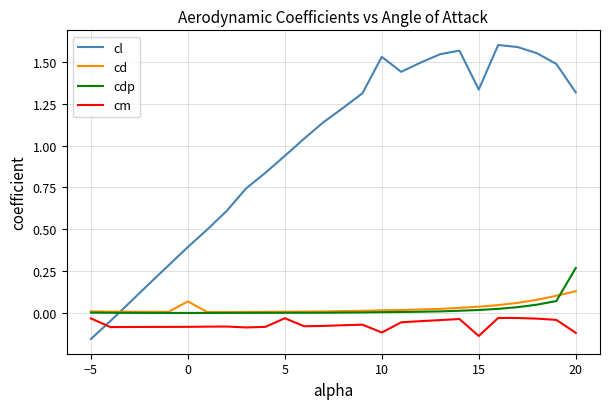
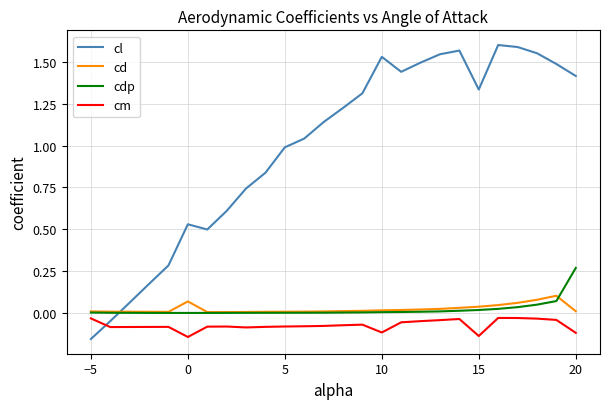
cl, 0: 0.39 -> 0.53
cm, 0: -0.08 -> -0.14
cl, 5: 0.94 -> 0.99
cm, 5: -0.03 -> -0.08
cl, 20: 1.32 -> 1.42
cd, 20: 0.13 -> 0.01
